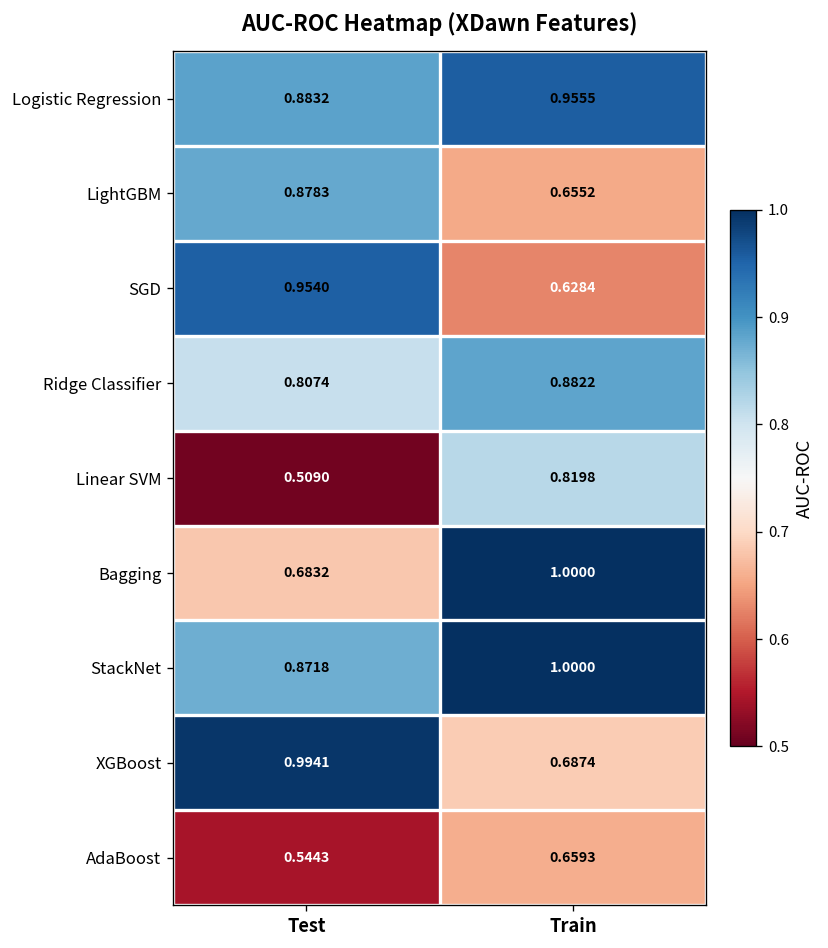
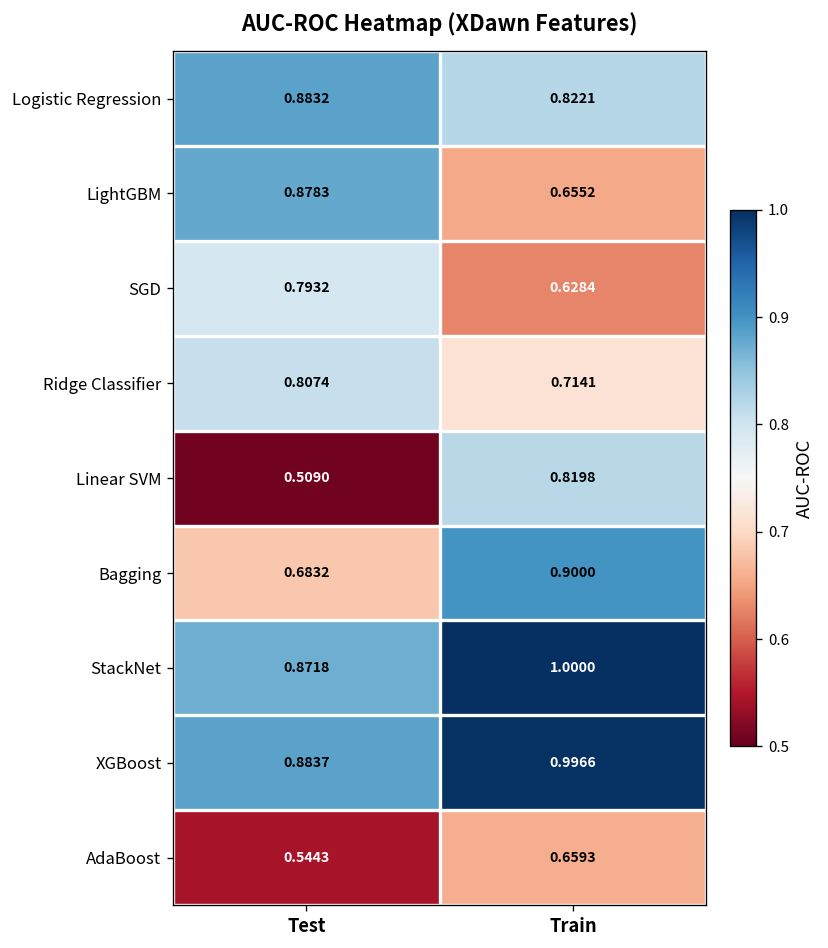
Logistic Regression, Train: 0.9555 -> 0.8221
SGD, Test: 0.9540 -> 0.7932
Ridge Classifier, Train: 0.8822 -> 0.7141
Bagging, Train: 1.0000 -> 0.9000
XGBoost, Test: 0.9941 -> 0.8837
XGBoost, Train: 0.6874 -> 0.9966
